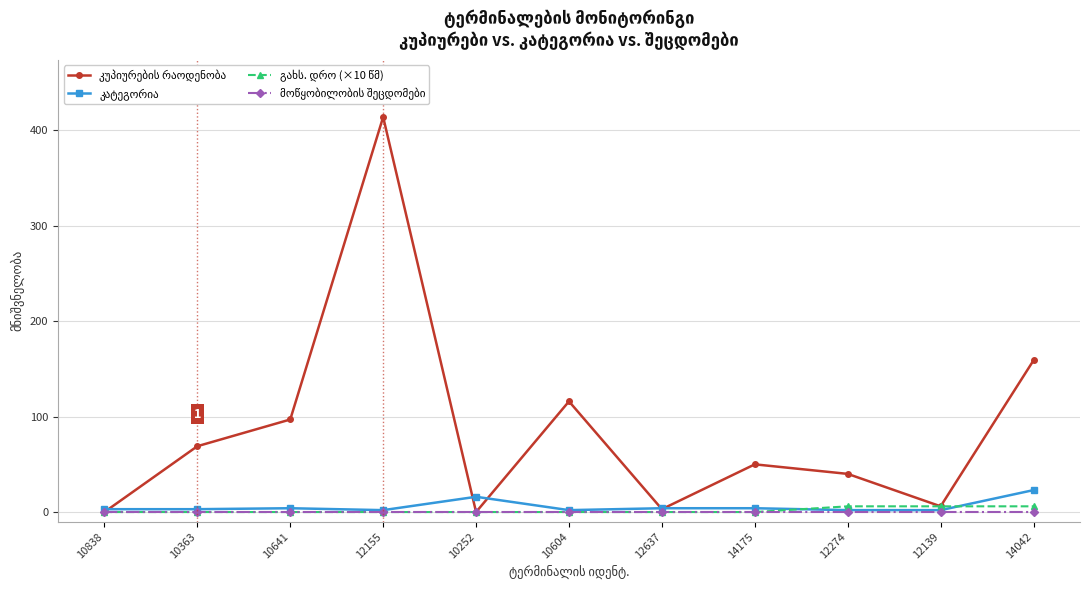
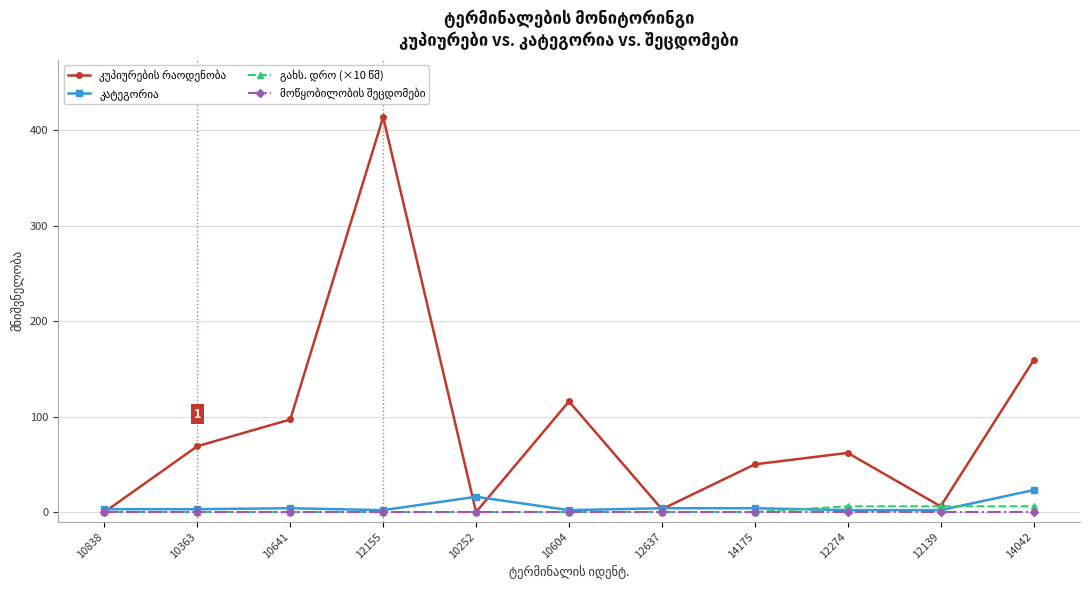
კუპიურების რაოდენობა, 12274: 40 -> 60
